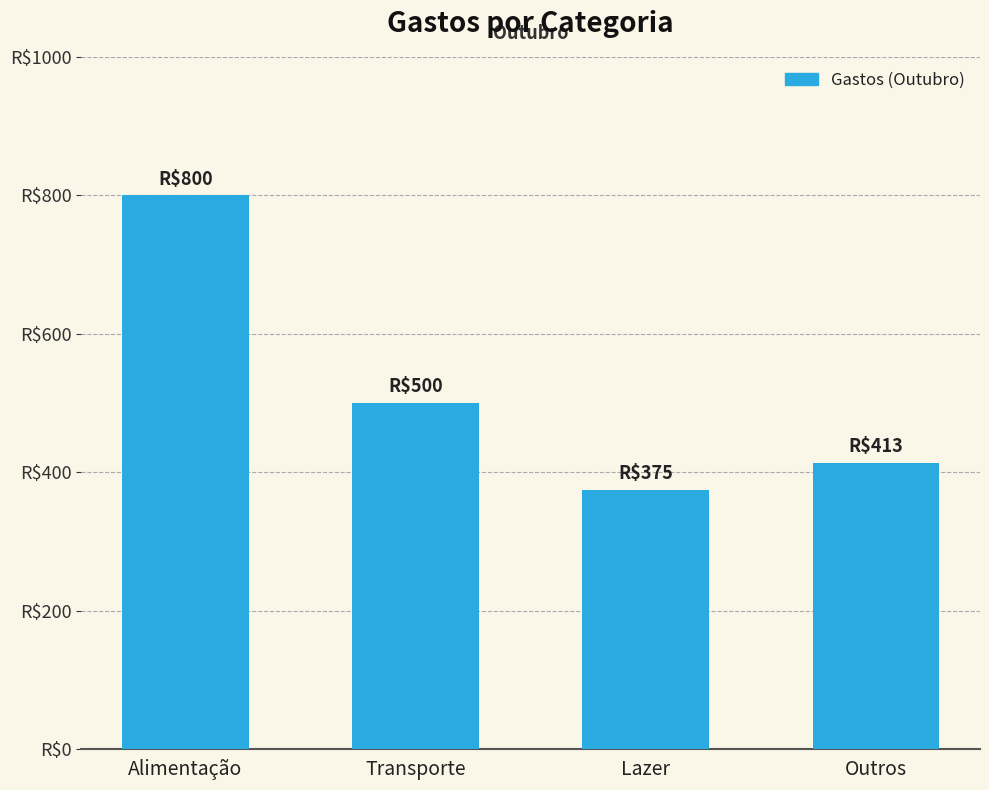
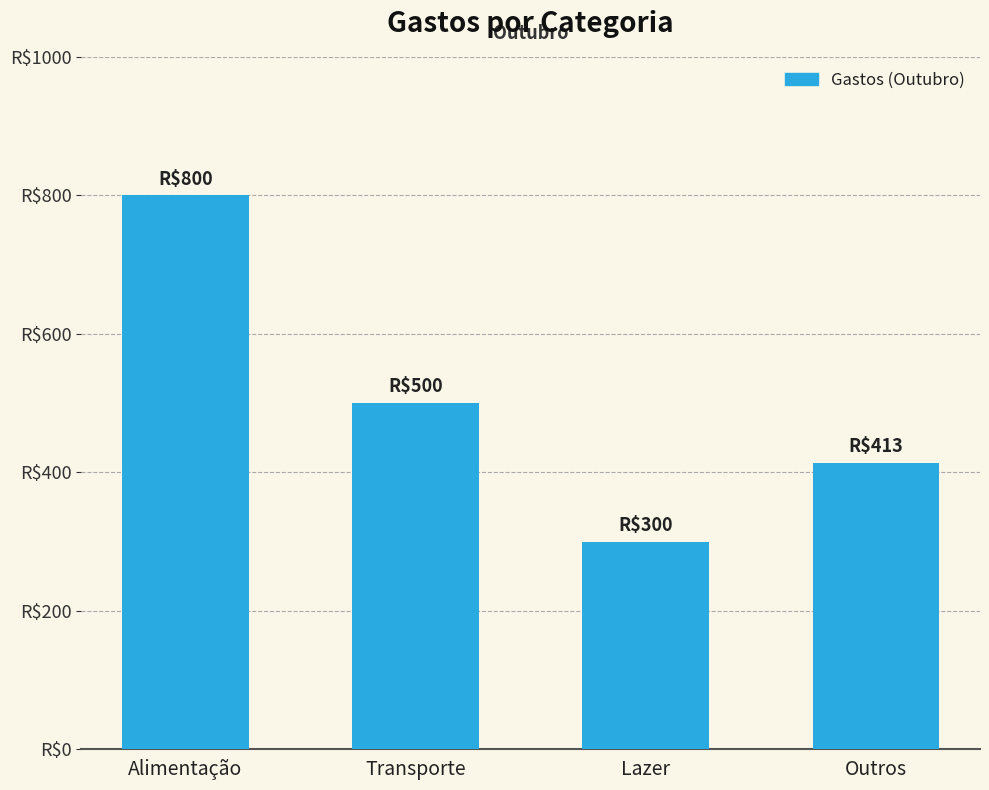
Lazer: $375 -> $300
